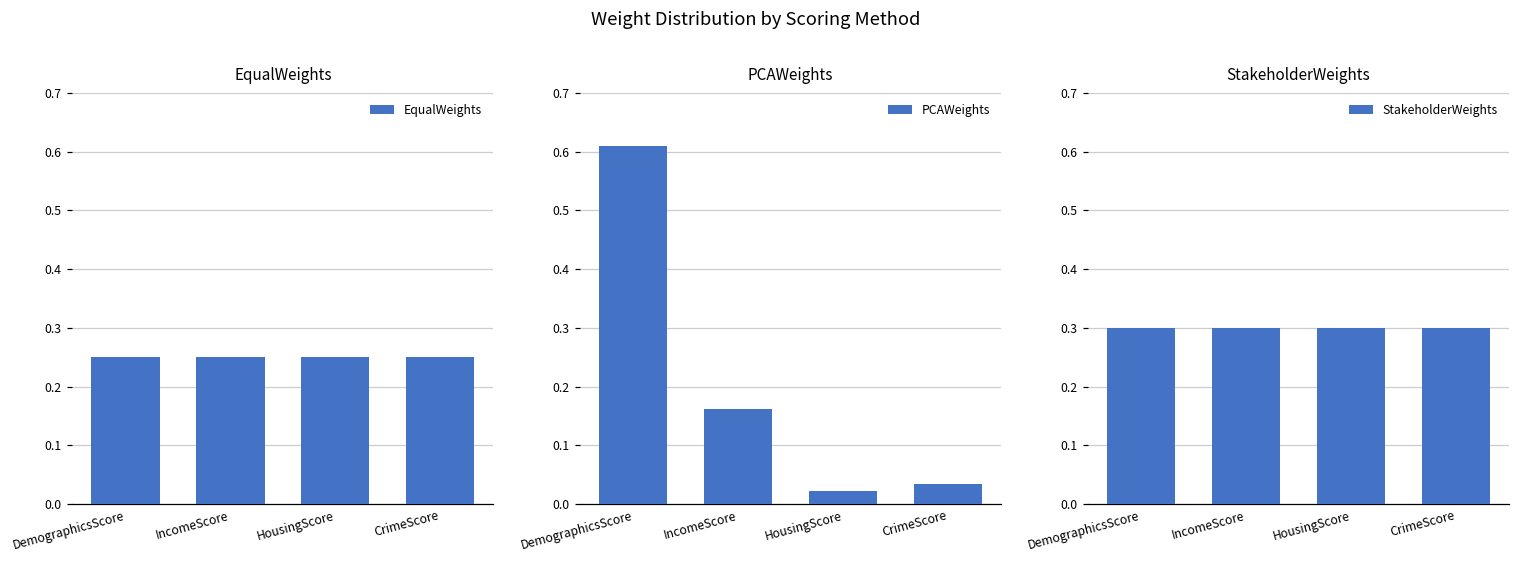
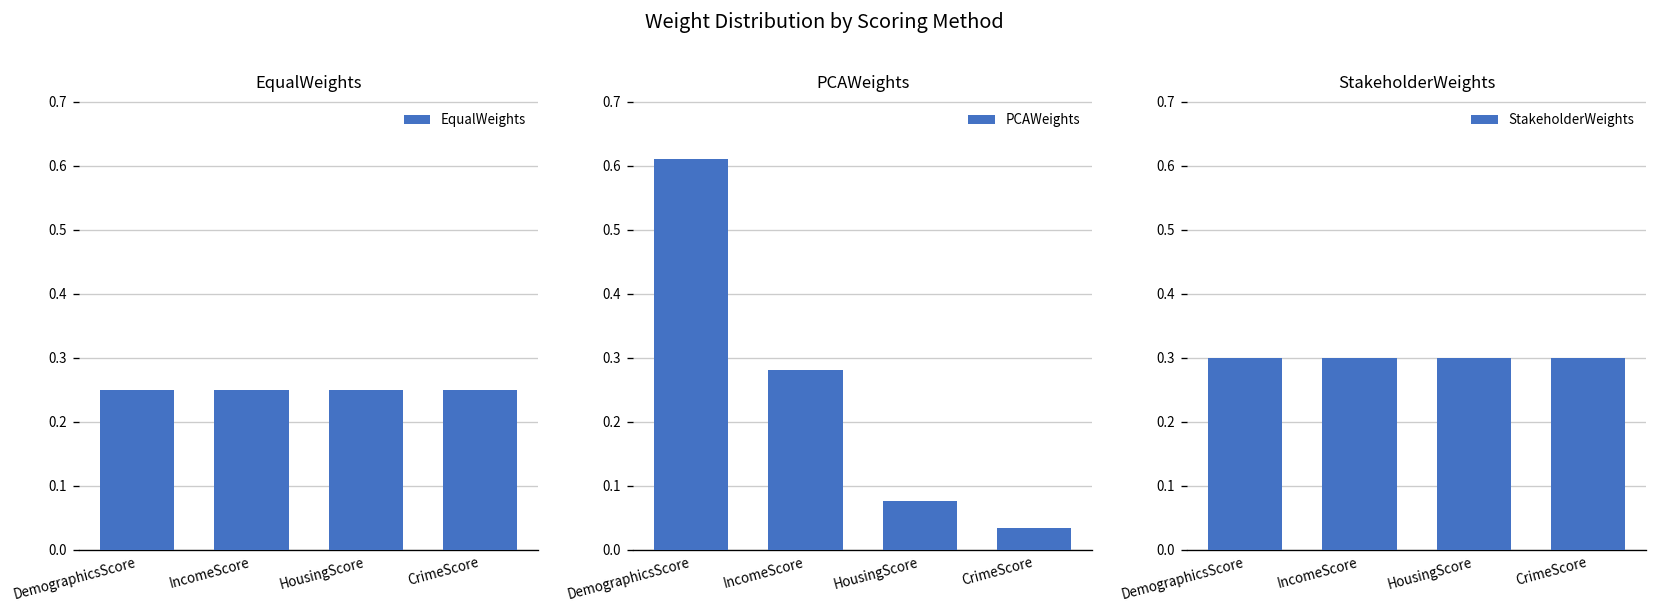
PCAWeights, IncomeScore: 0.16 -> 0.28
PCAWeights, HousingScore: 0.02 -> 0.08
